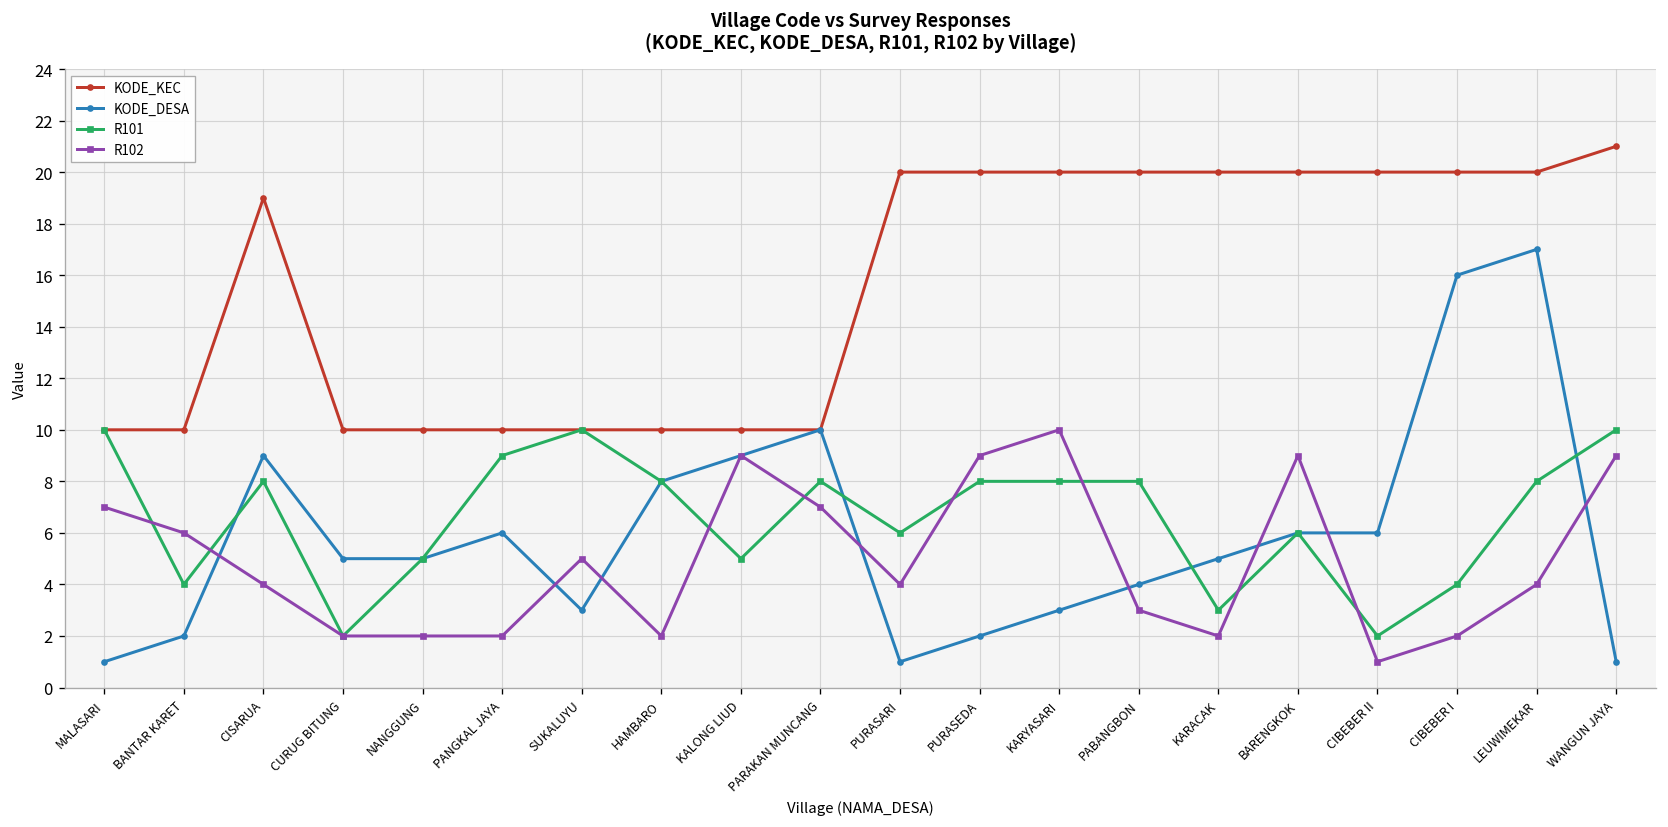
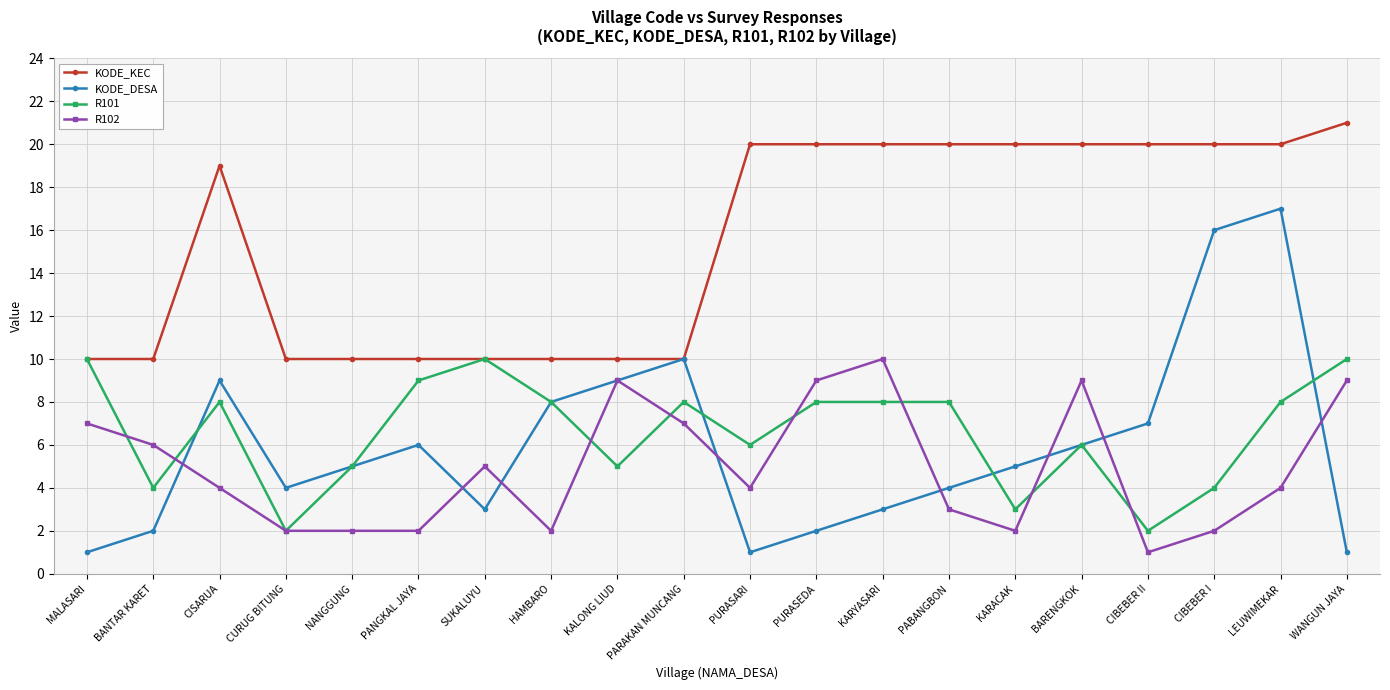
KODE_DESA, CURUG BITUNG: 5 -> 4
KODE_DESA, CIBEBER II: 6 -> 7
